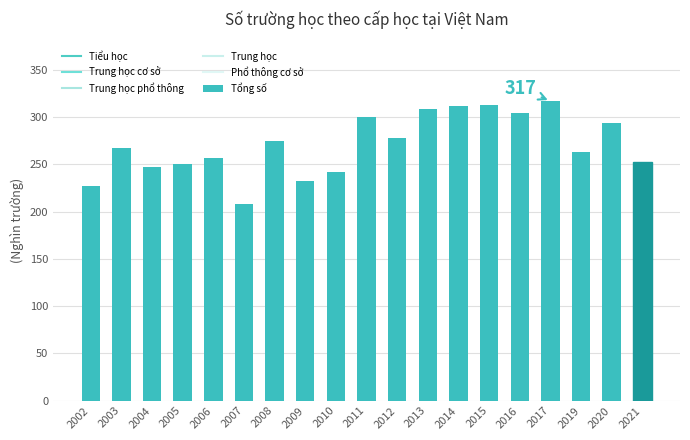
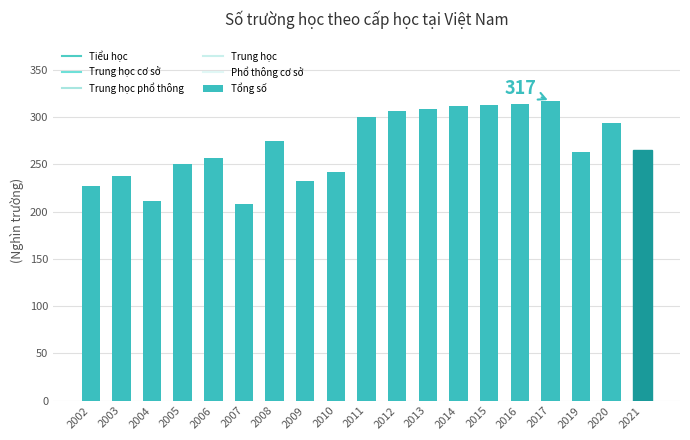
2003: 270 -> 240
2004: 250 -> 210
2012: 280 -> 310
2016: 300 -> 310
2021: 250 -> 270
